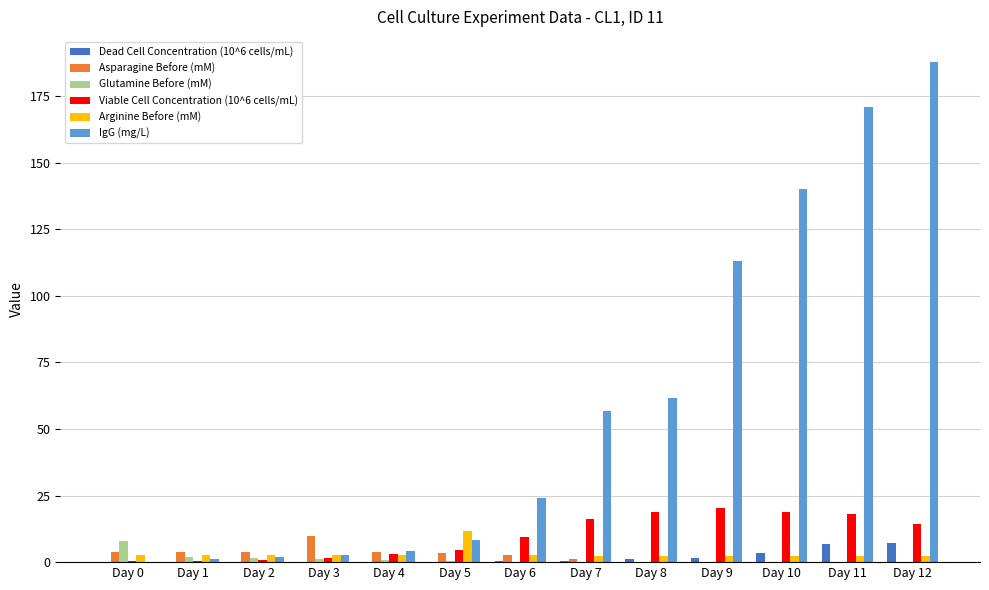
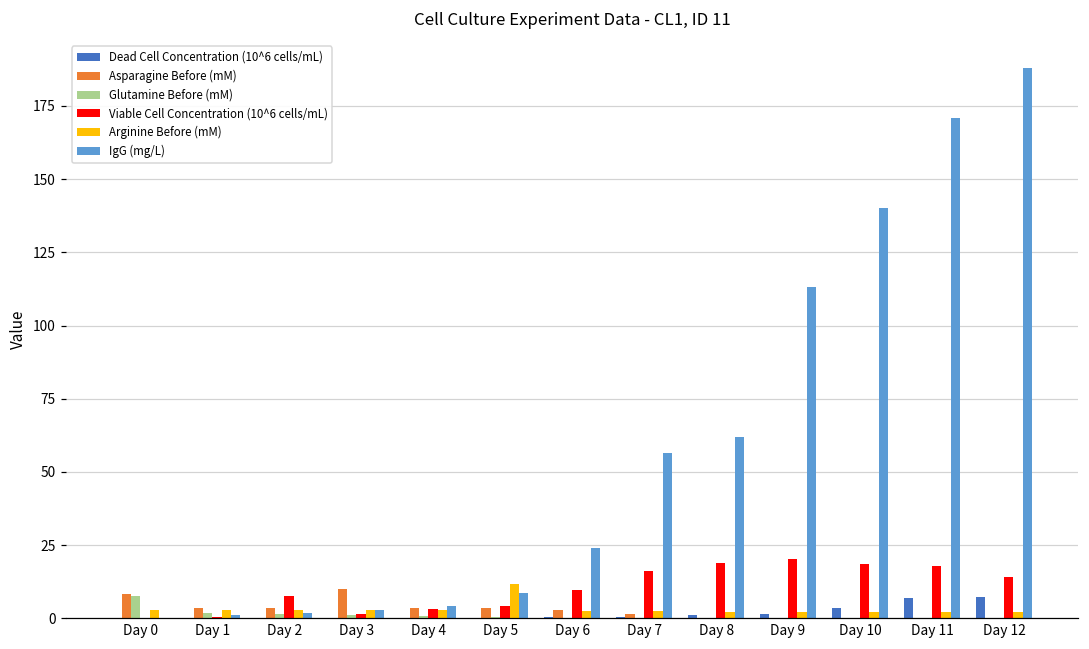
Asparagine Before (mM), Day 0: 4 -> 8
Viable Cell Concentration (10^6 cells/mL), Day 2: 1 -> 8
